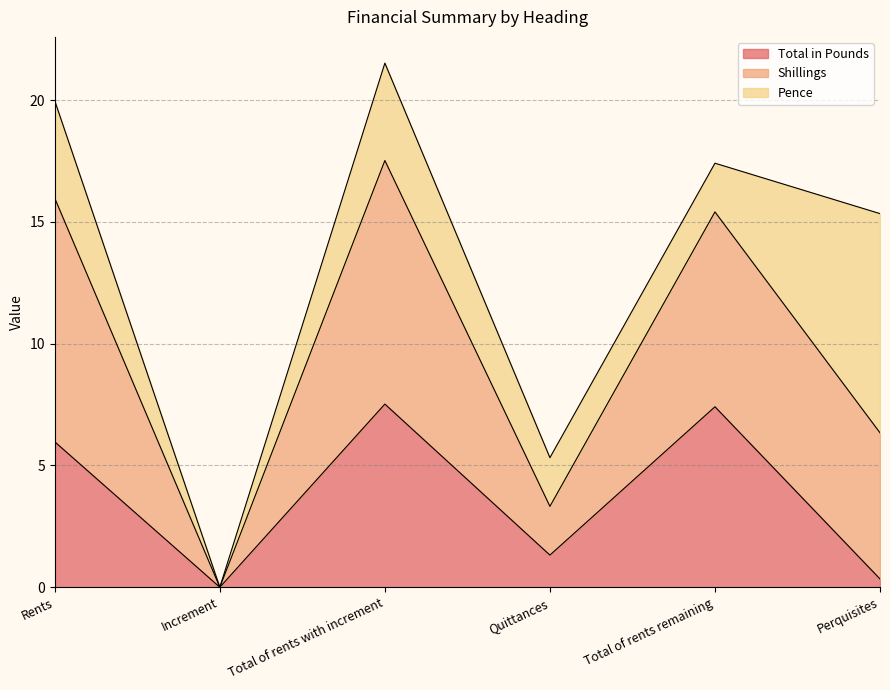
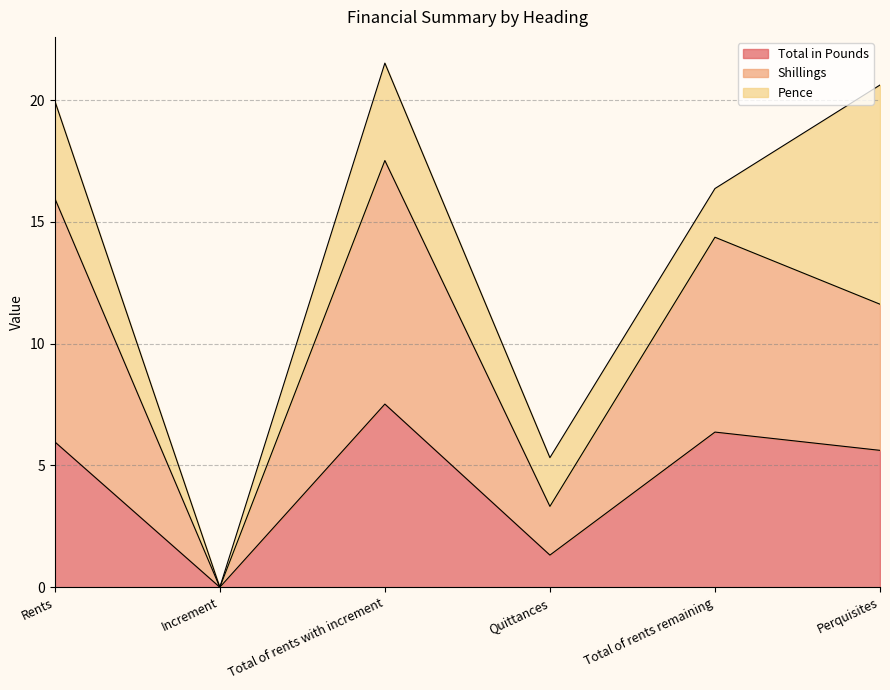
Total in Pounds, Total of rents remaining: 7.4 -> 6.4
Total in Pounds, Perquisites: 0.3 -> 5.6
